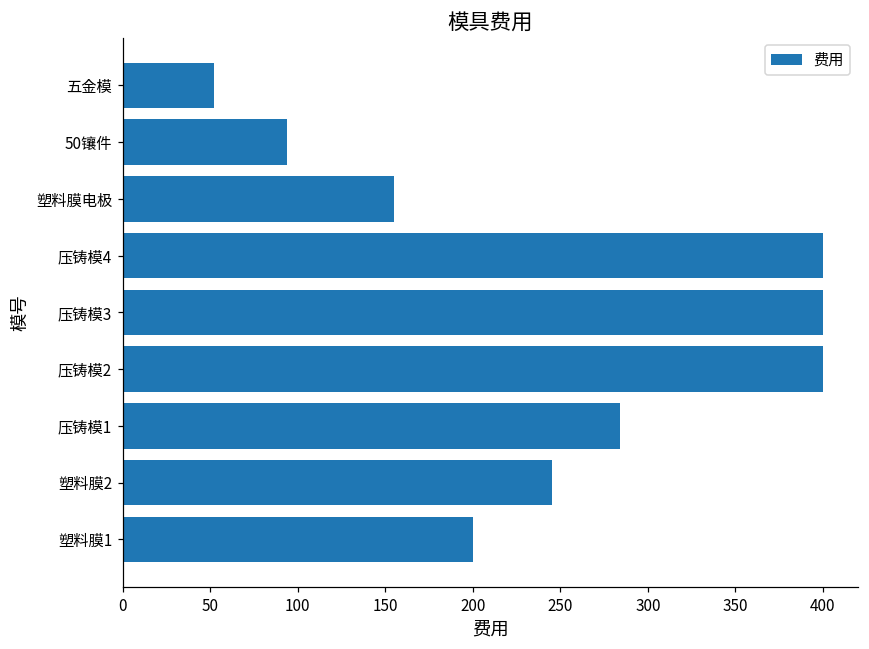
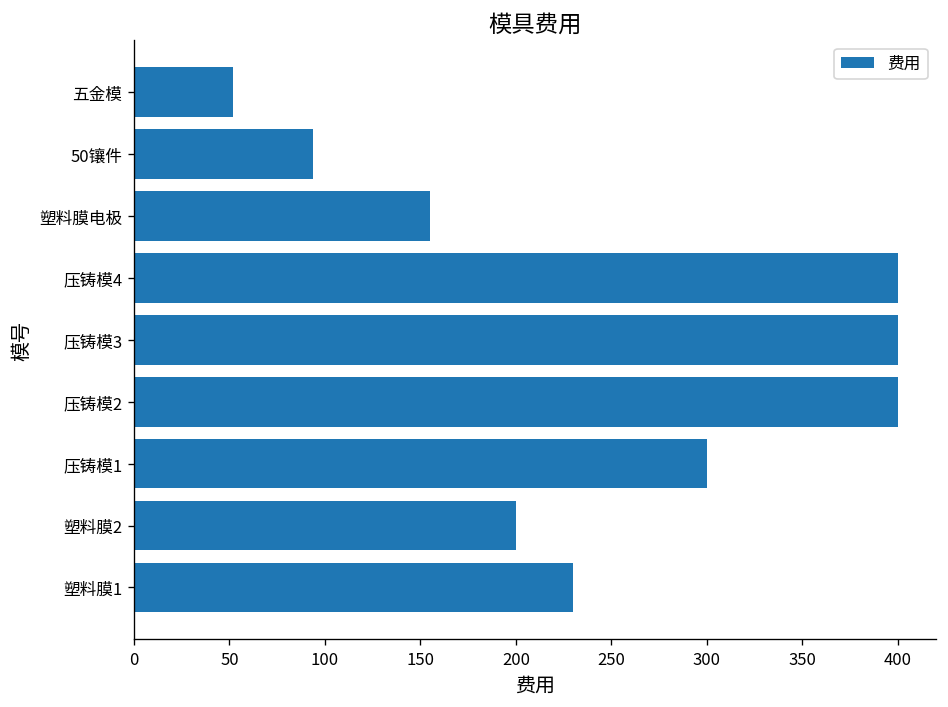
压铸模1: 284 -> 300
塑料膜2: 245 -> 200
塑料膜1: 200 -> 230
